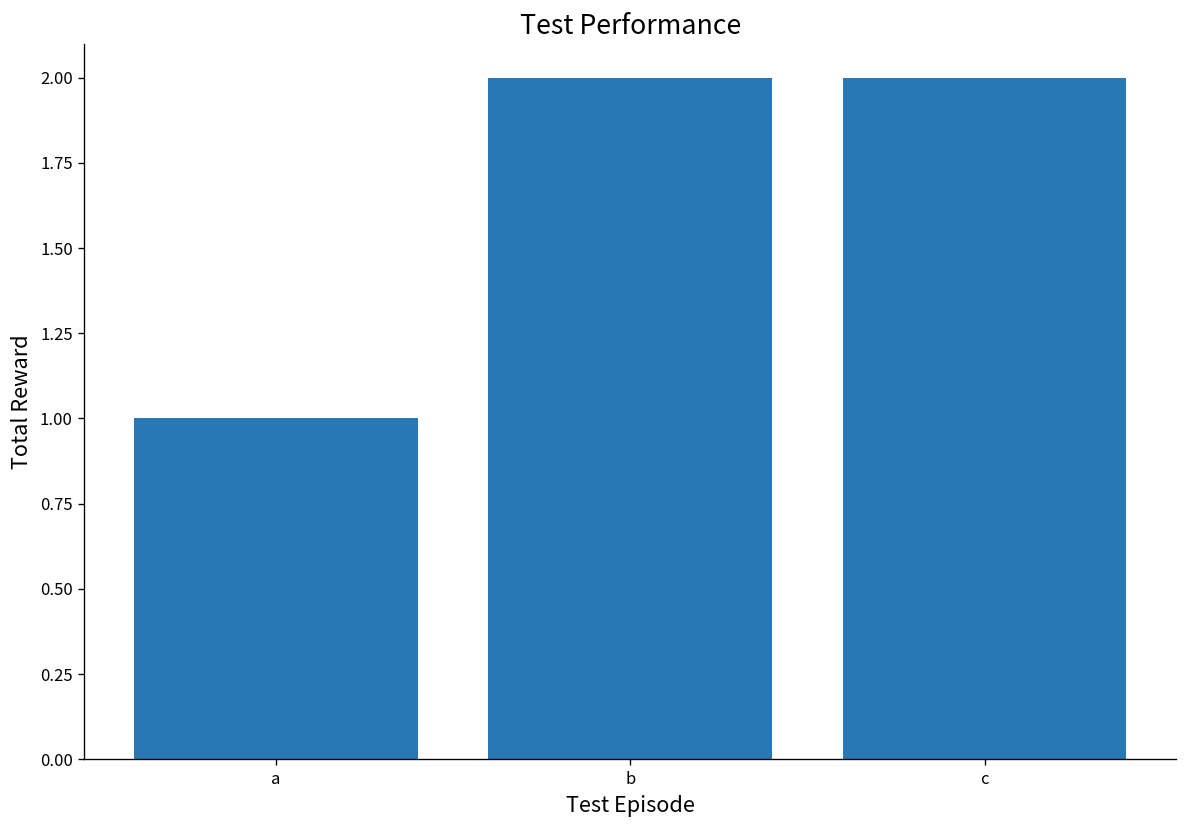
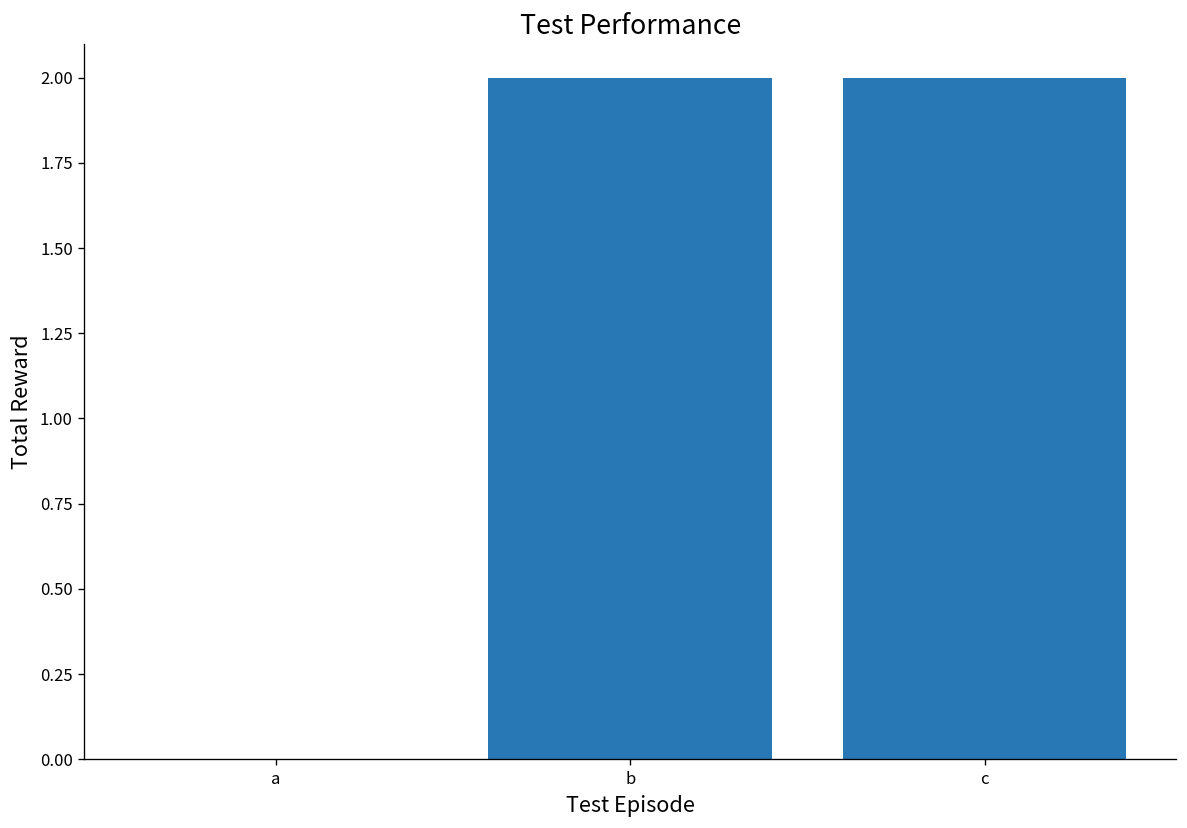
a: 1 -> 0
